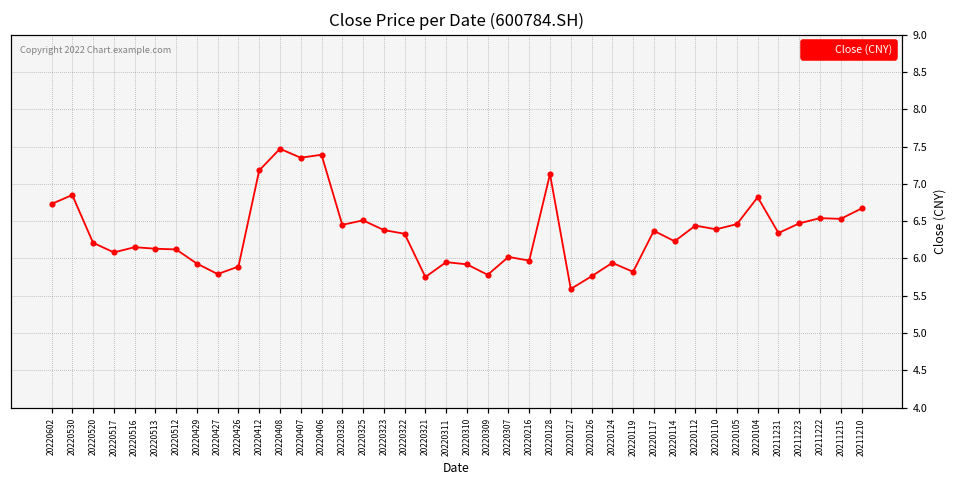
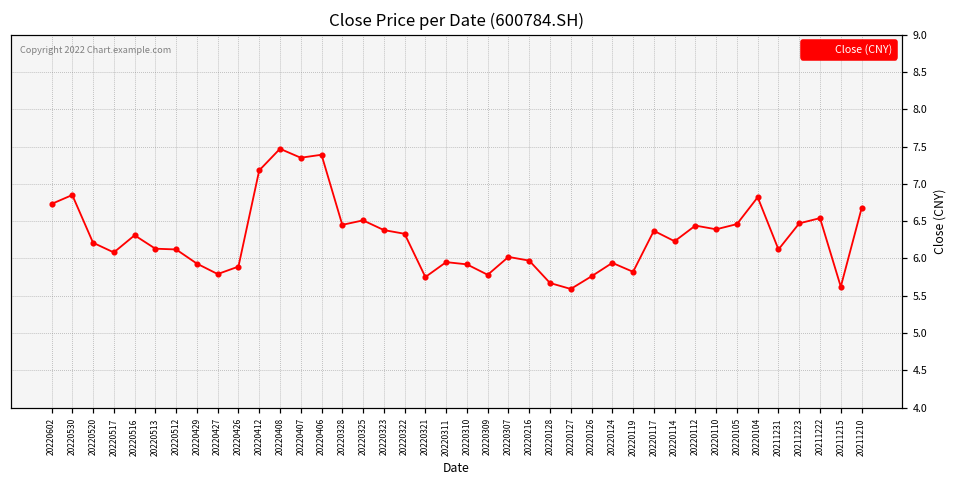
20220516: 6.2 -> 6.3
20220128: 7.1 -> 5.7
20211231: 6.3 -> 6.1
20211215: 6.5 -> 5.6
